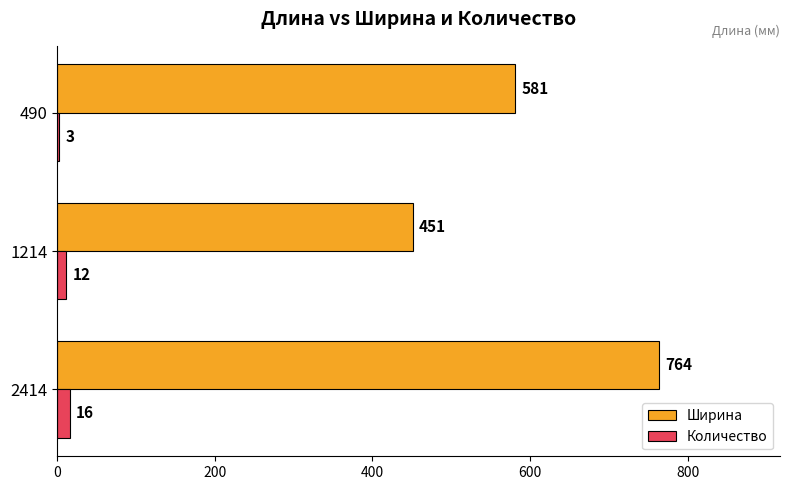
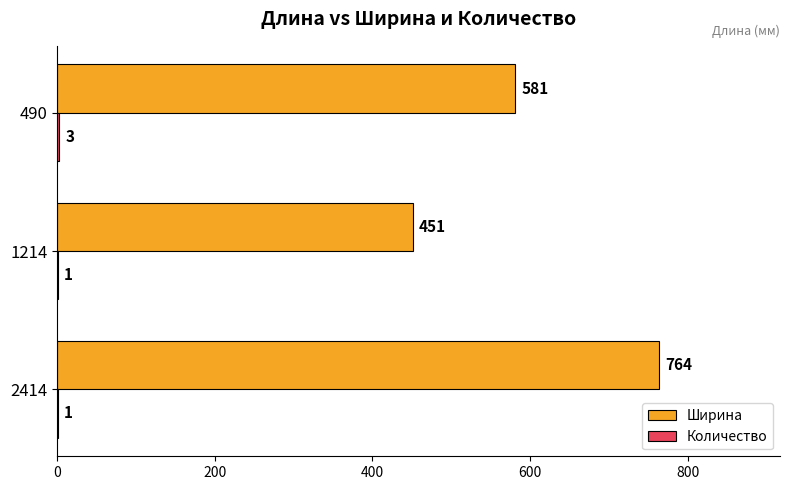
Количество, 1214: 12 -> 1
Количество, 2414: 16 -> 1
